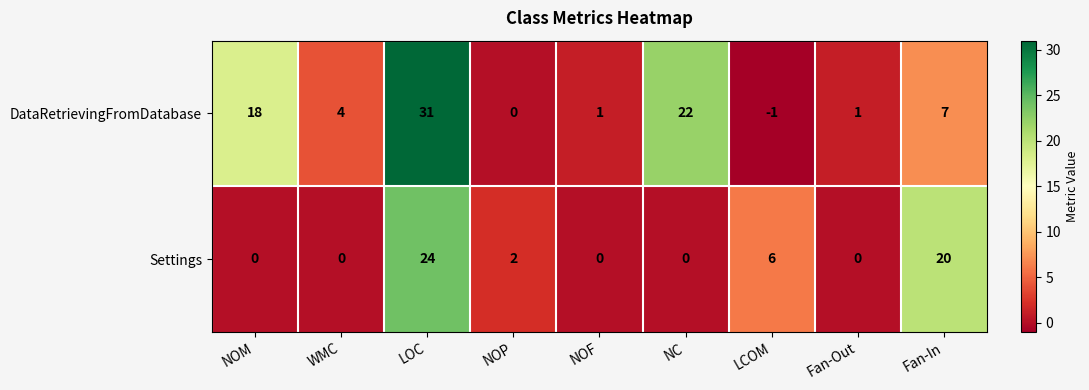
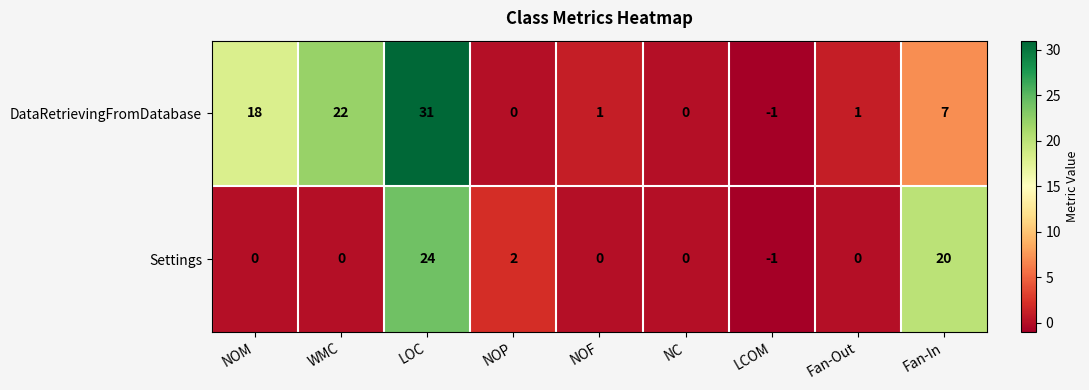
DataRetrievingFromDatabase, WMC: 4 -> 22
DataRetrievingFromDatabase, NC: 22 -> 0
Settings, LCOM: 6 -> -1
